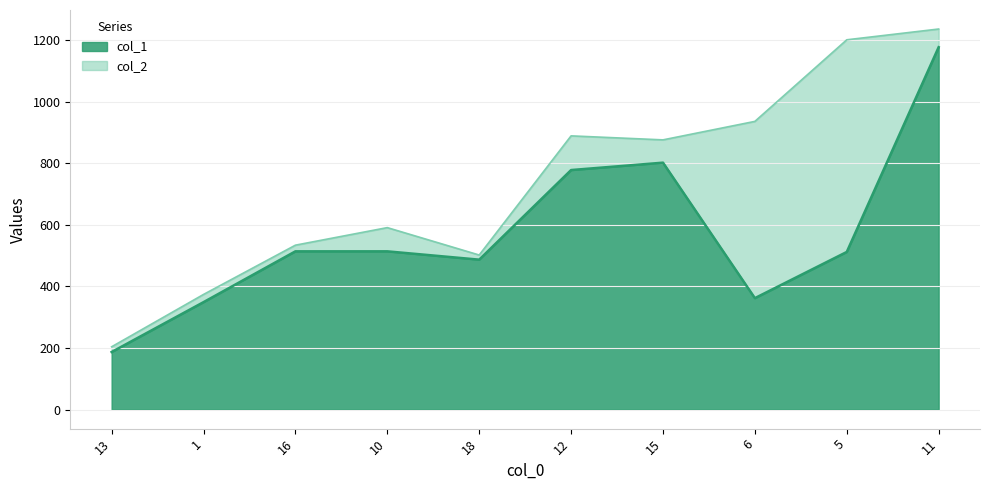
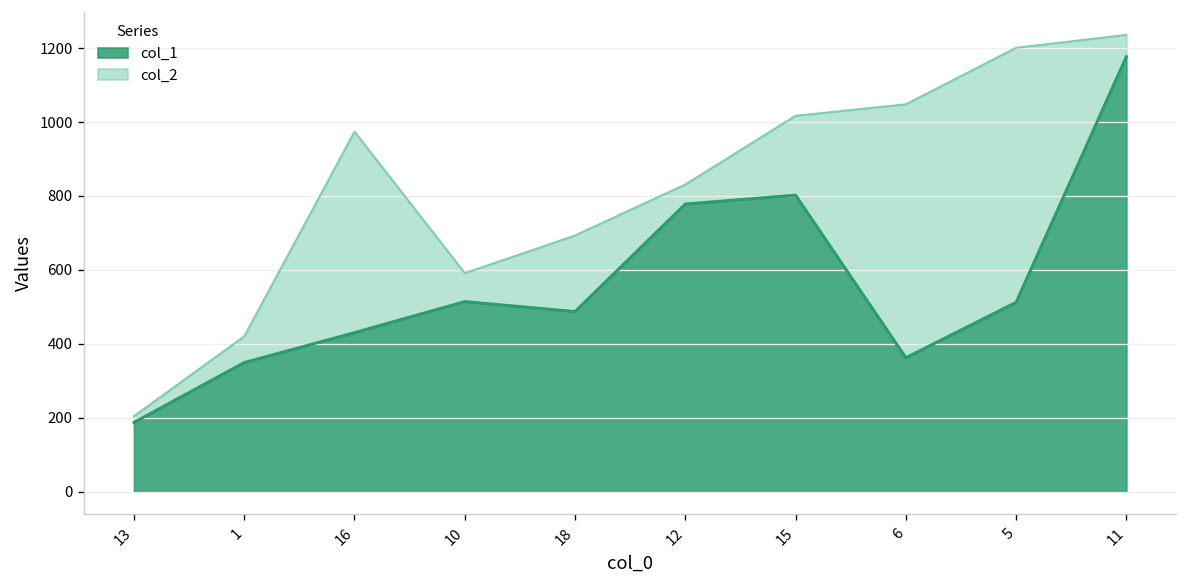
col_2, 1: 370 -> 420
col_1, 16: 510 -> 430
col_2, 16: 530 -> 970
col_2, 18: 500 -> 690
col_2, 12: 890 -> 830
col_2, 15: 880 -> 1020
col_2, 6: 940 -> 1050
